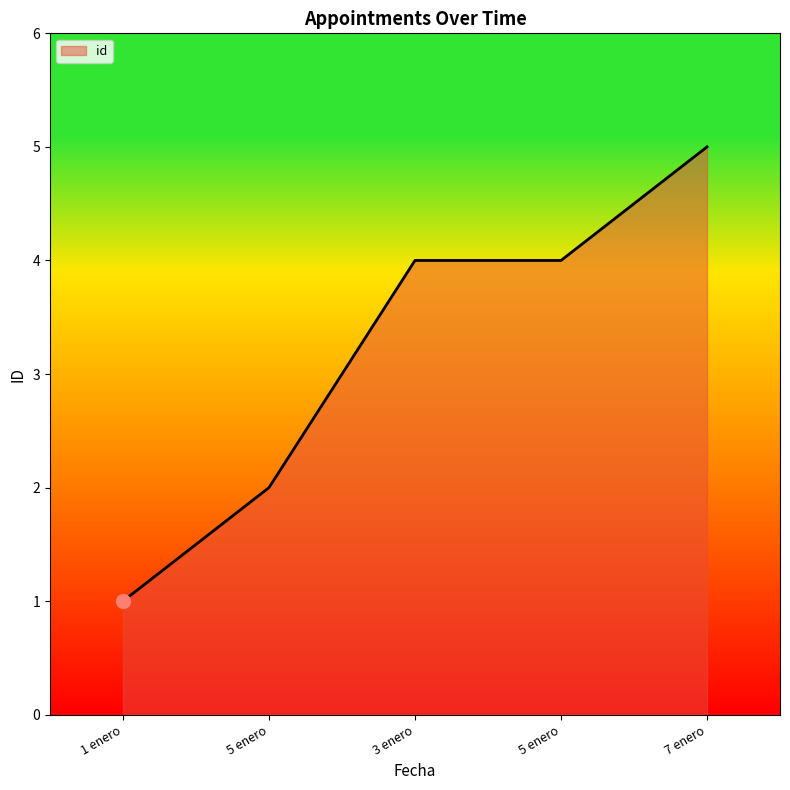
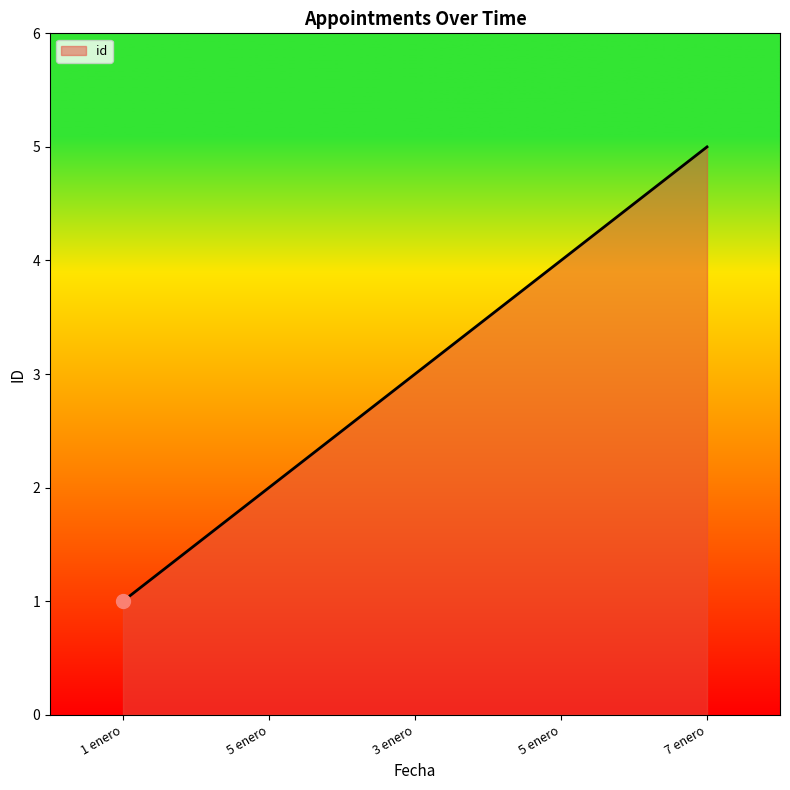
id, 3 enero: 4 -> 3
